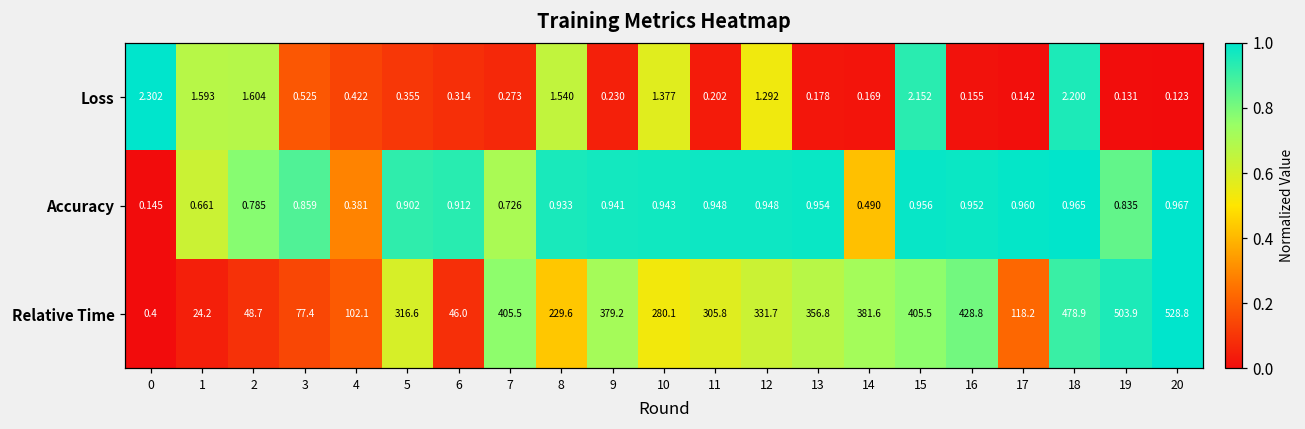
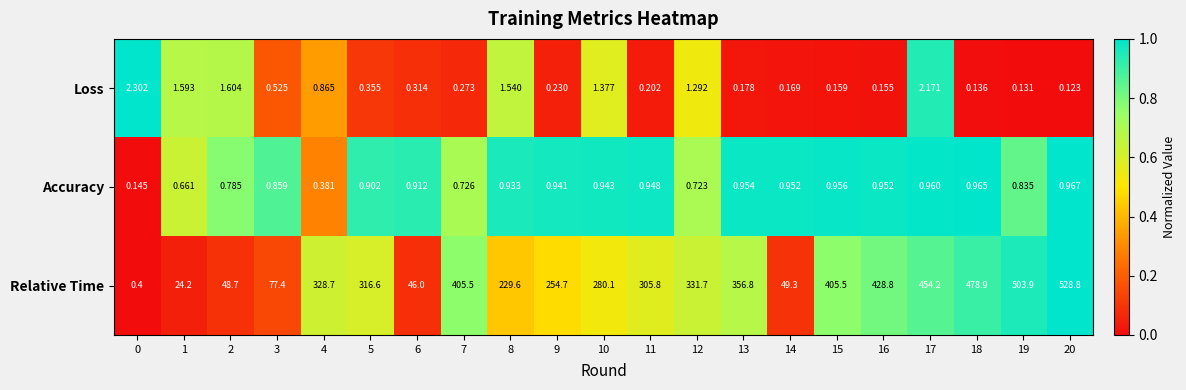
Loss, 4: 0.422 -> 0.865
Loss, 15: 2.152 -> 0.159
Loss, 17: 0.142 -> 2.171
Loss, 18: 2.200 -> 0.136
Accuracy, 12: 0.948 -> 0.723
Accuracy, 14: 0.490 -> 0.952
Relative Time, 4: 102.1 -> 328.7
Relative Time, 9: 379.2 -> 254.7
Relative Time, 14: 381.6 -> 49.3
Relative Time, 17: 118.2 -> 454.2
